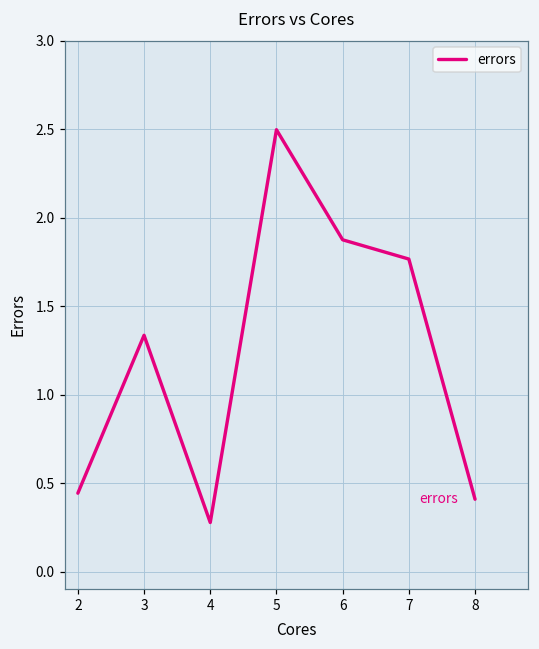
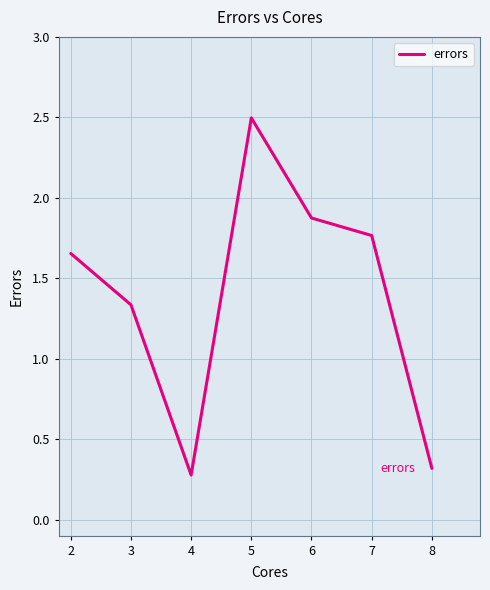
2: 0.44 -> 1.65
8: 0.41 -> 0.32
